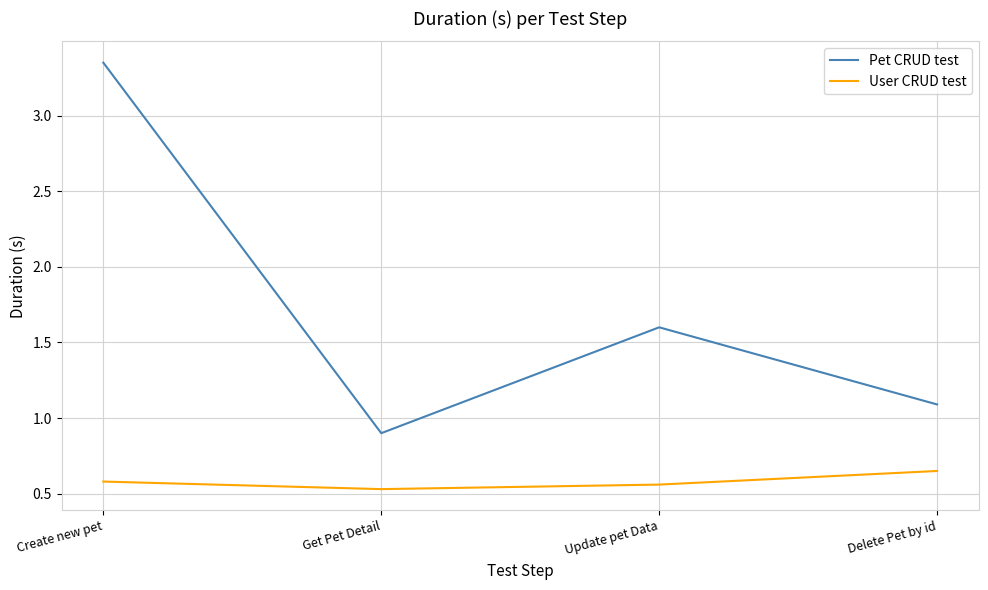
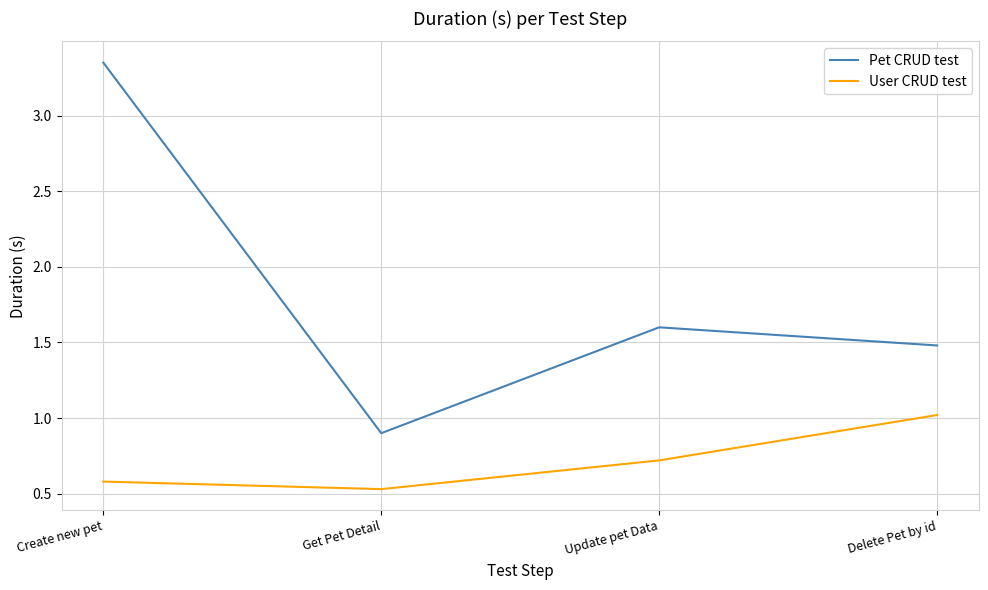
User CRUD test, Update pet Data: 0.56 -> 0.72
Pet CRUD test, Delete Pet by id: 1.09 -> 1.48
User CRUD test, Delete Pet by id: 0.65 -> 1.02
